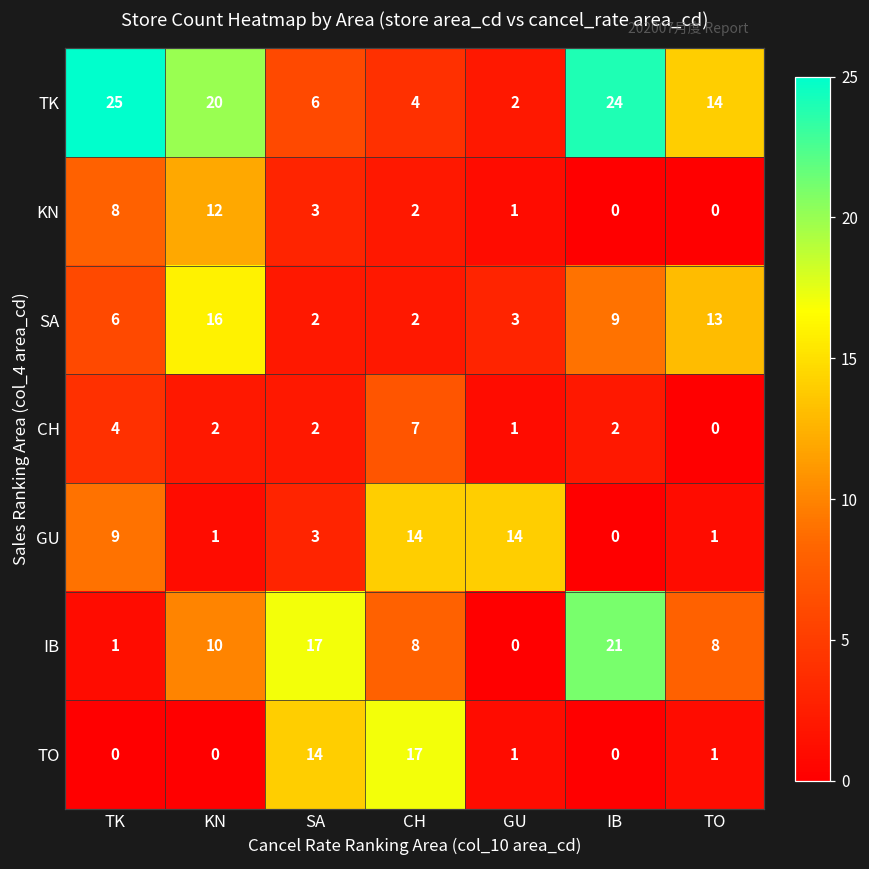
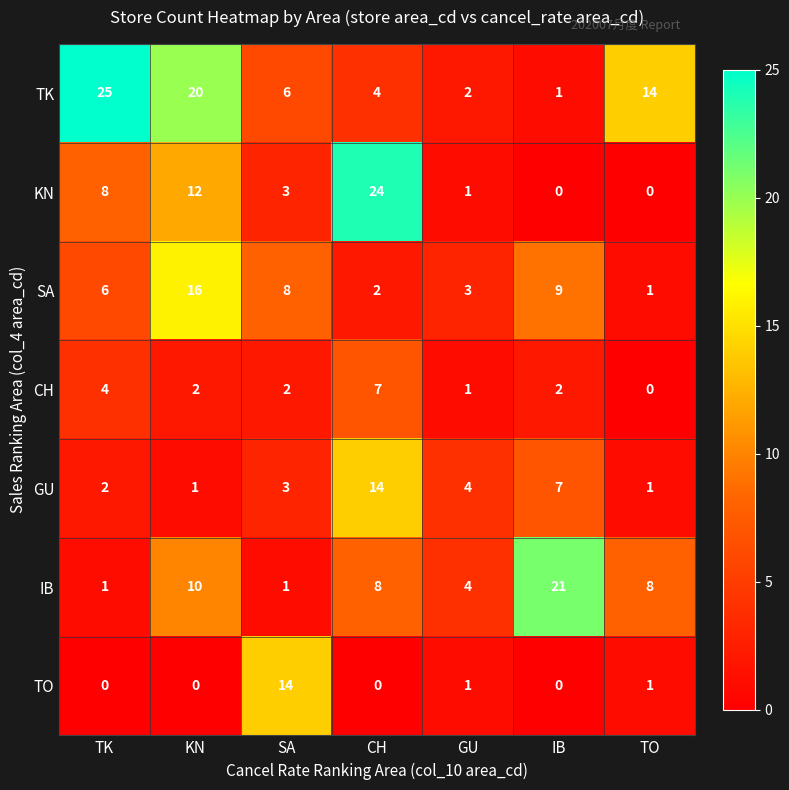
TK, IB: 24 -> 1
KN, CH: 2 -> 24
SA, SA: 2 -> 8
SA, TO: 13 -> 1
GU, TK: 9 -> 2
GU, GU: 14 -> 4
GU, IB: 0 -> 7
IB, SA: 17 -> 1
IB, GU: 0 -> 4
TO, CH: 17 -> 0
